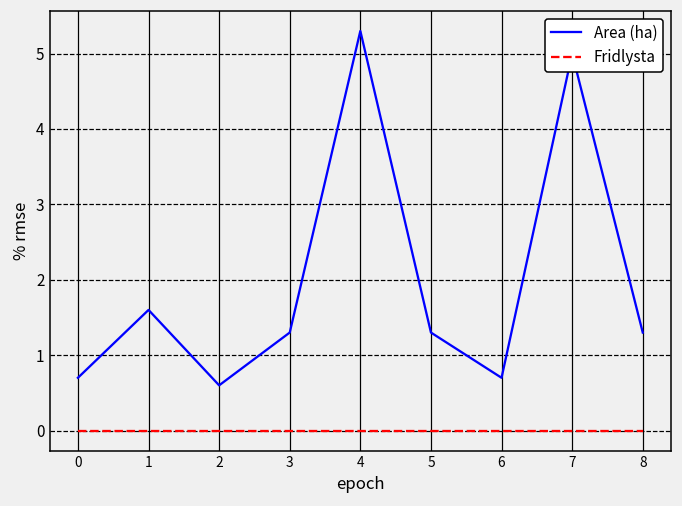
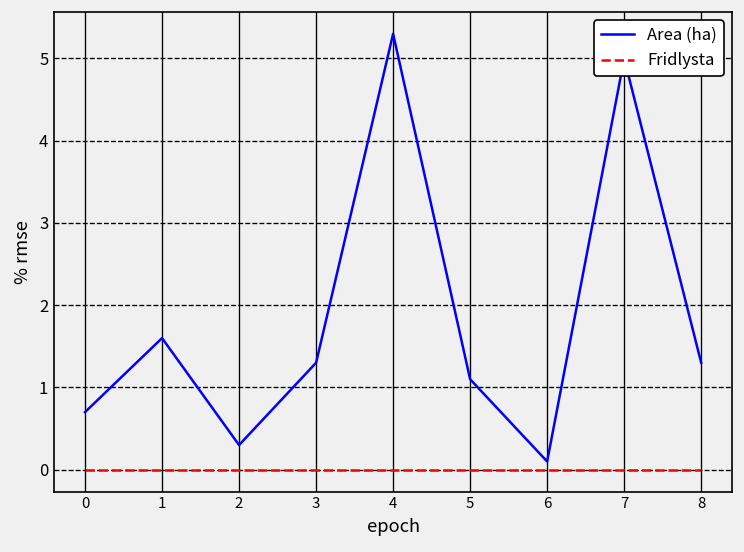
Area (ha), 2: 0.6 -> 0.3
Area (ha), 5: 1.3 -> 1.1
Area (ha), 6: 0.7 -> 0.1
